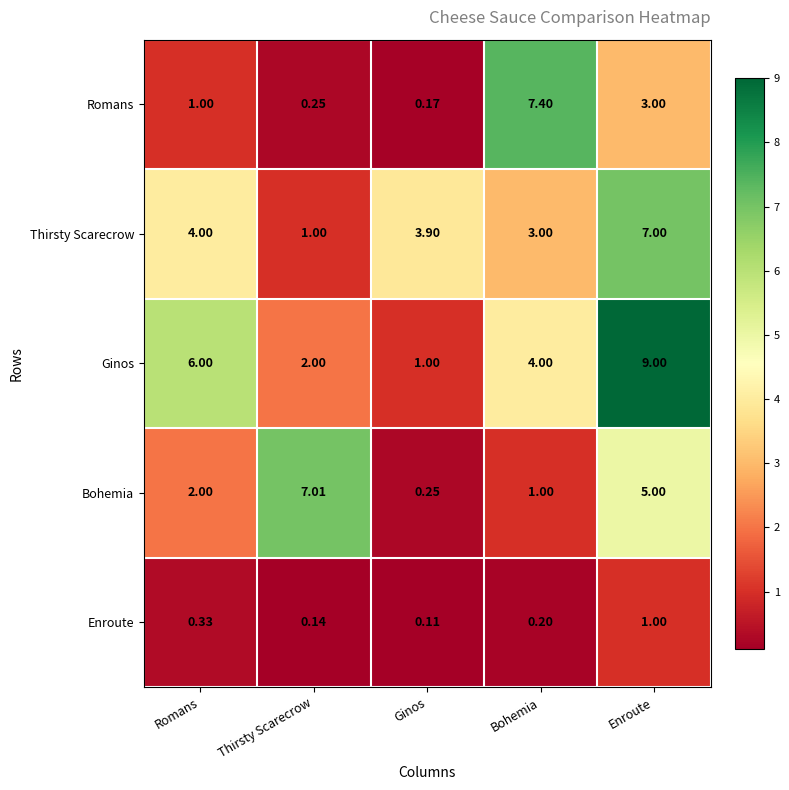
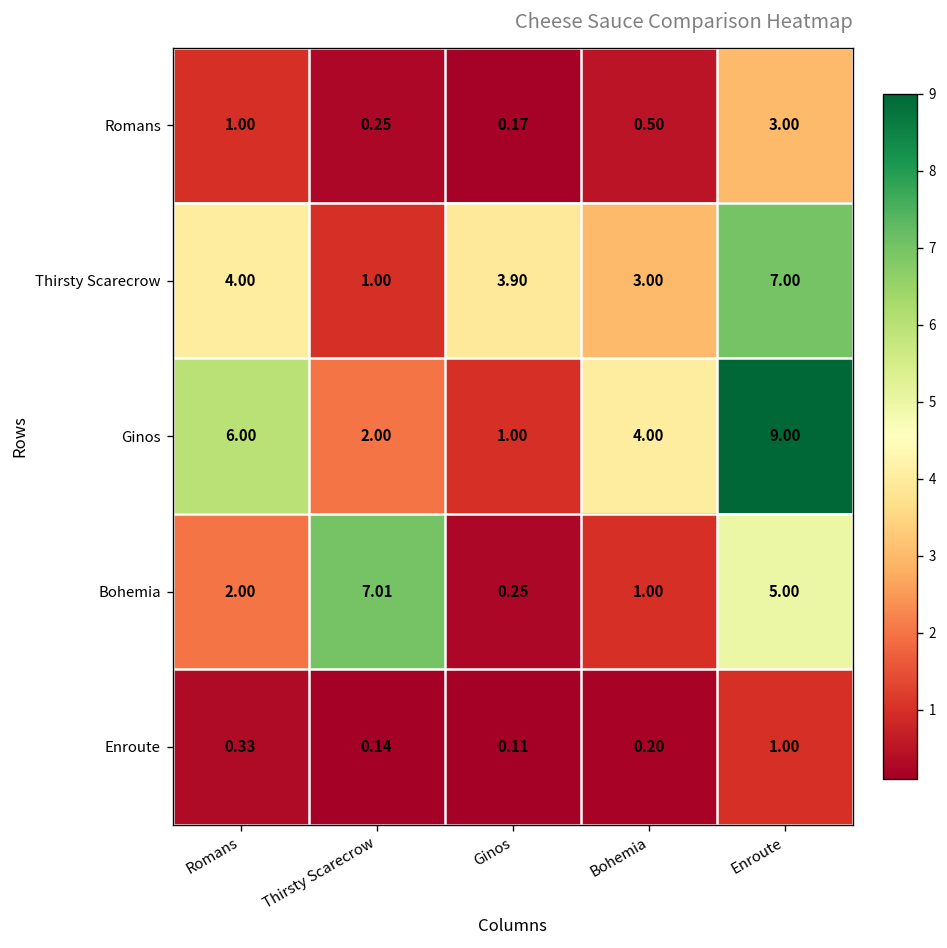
Romans, Bohemia: 7.40 -> 0.50
